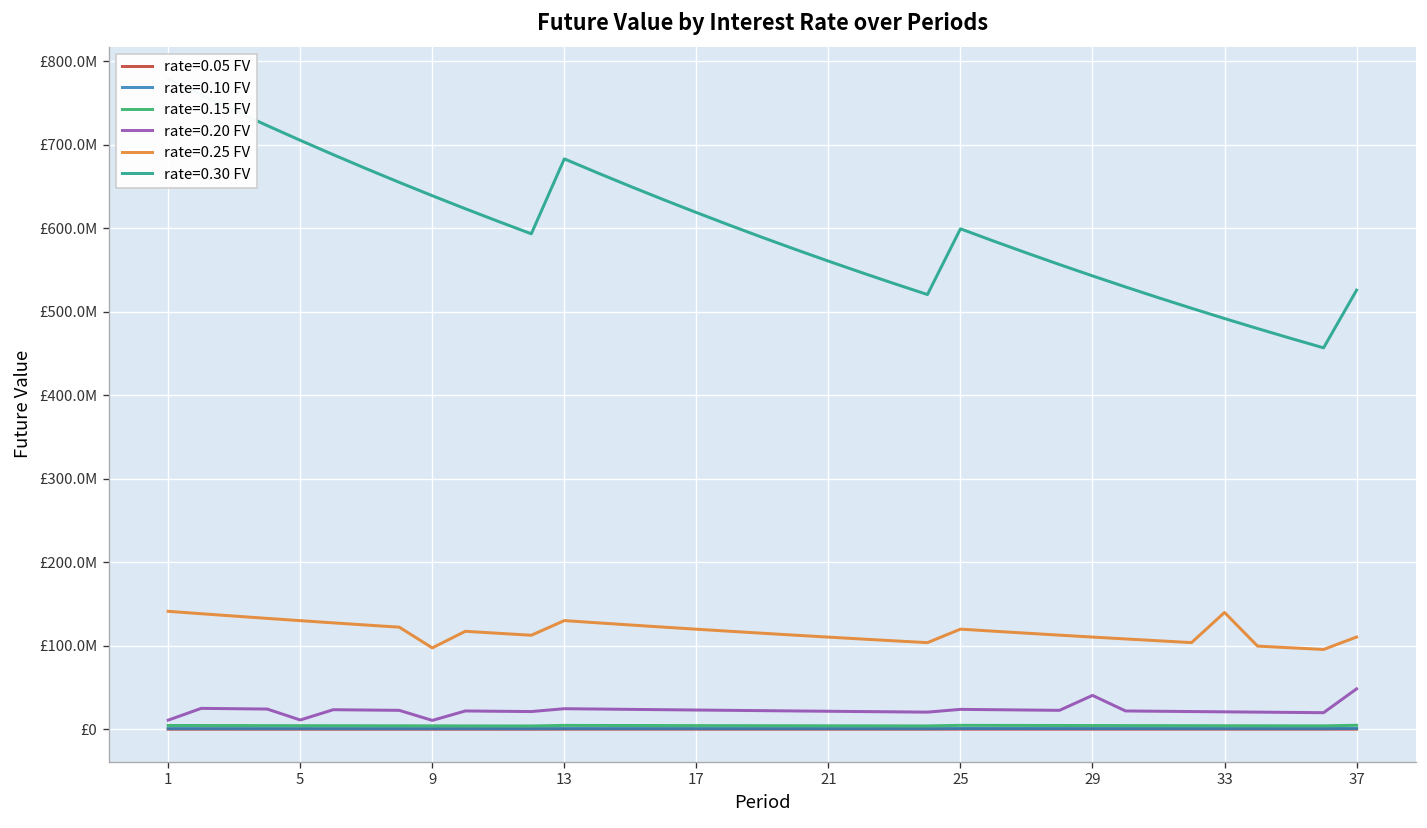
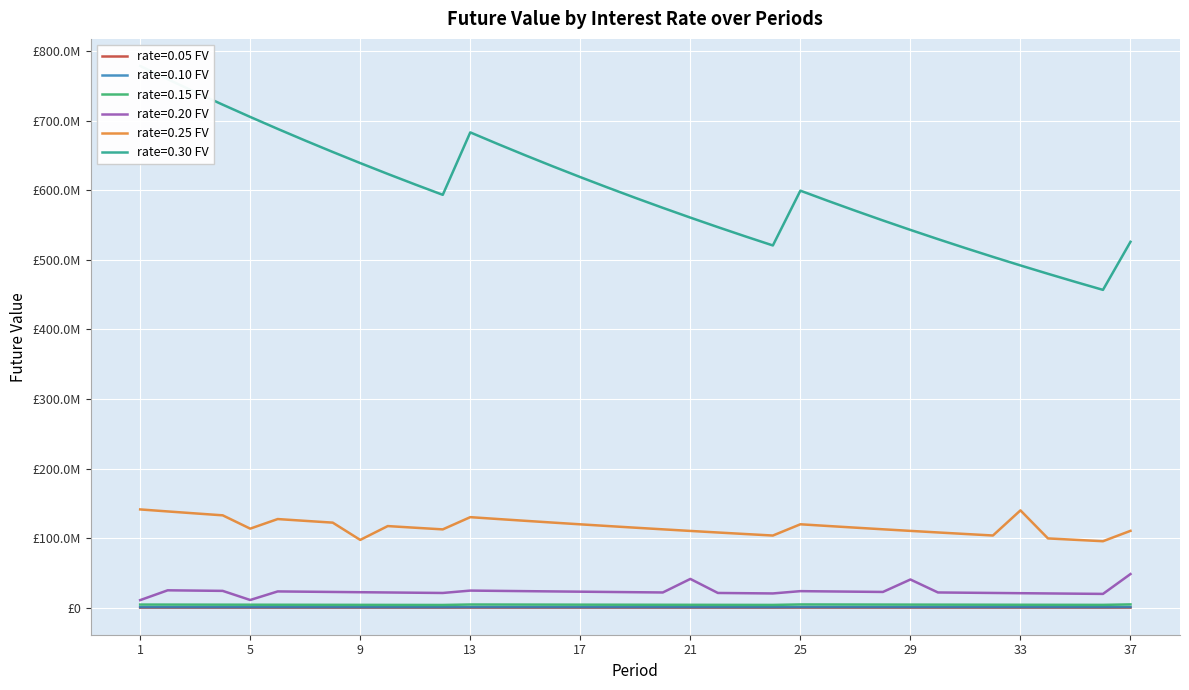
rate=0.25 FV, 5: £130000000 -> £110000000
rate=0.20 FV, 9: £10000000 -> £20000000
rate=0.20 FV, 21: £20000000 -> £40000000
